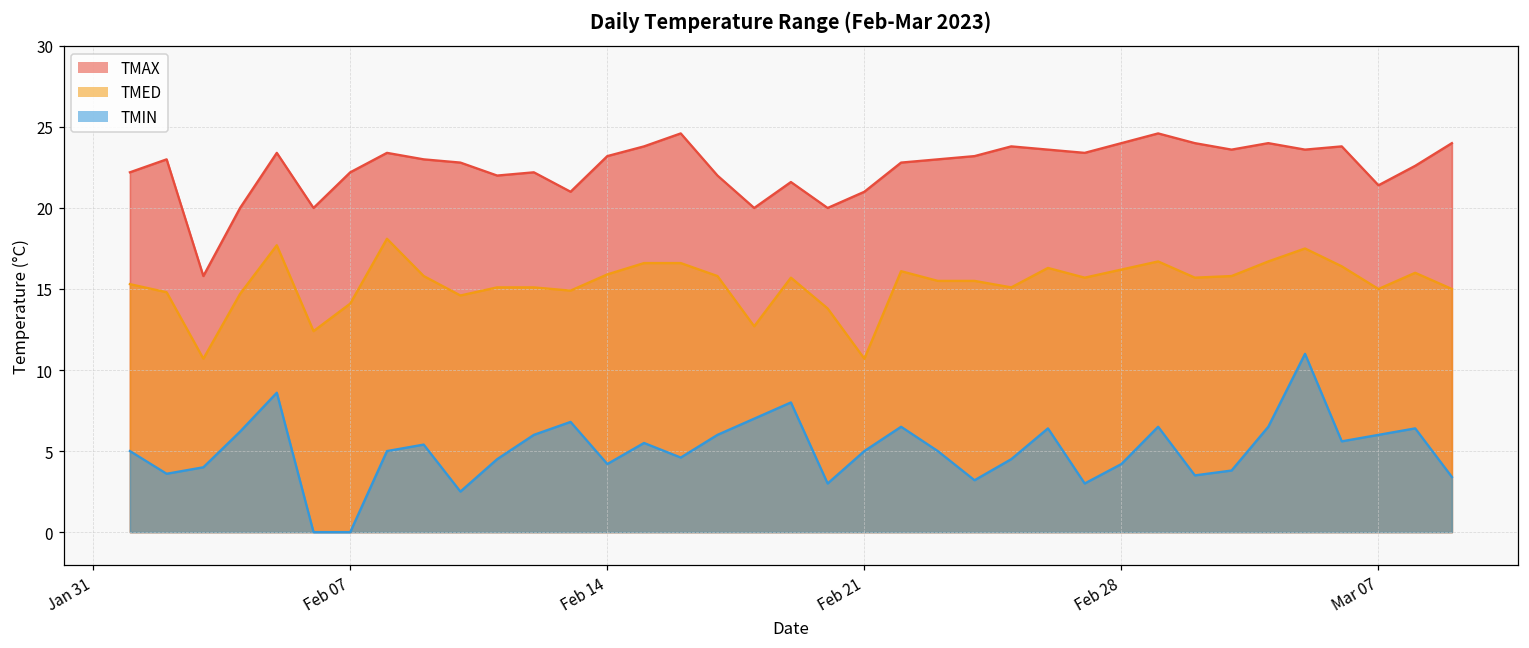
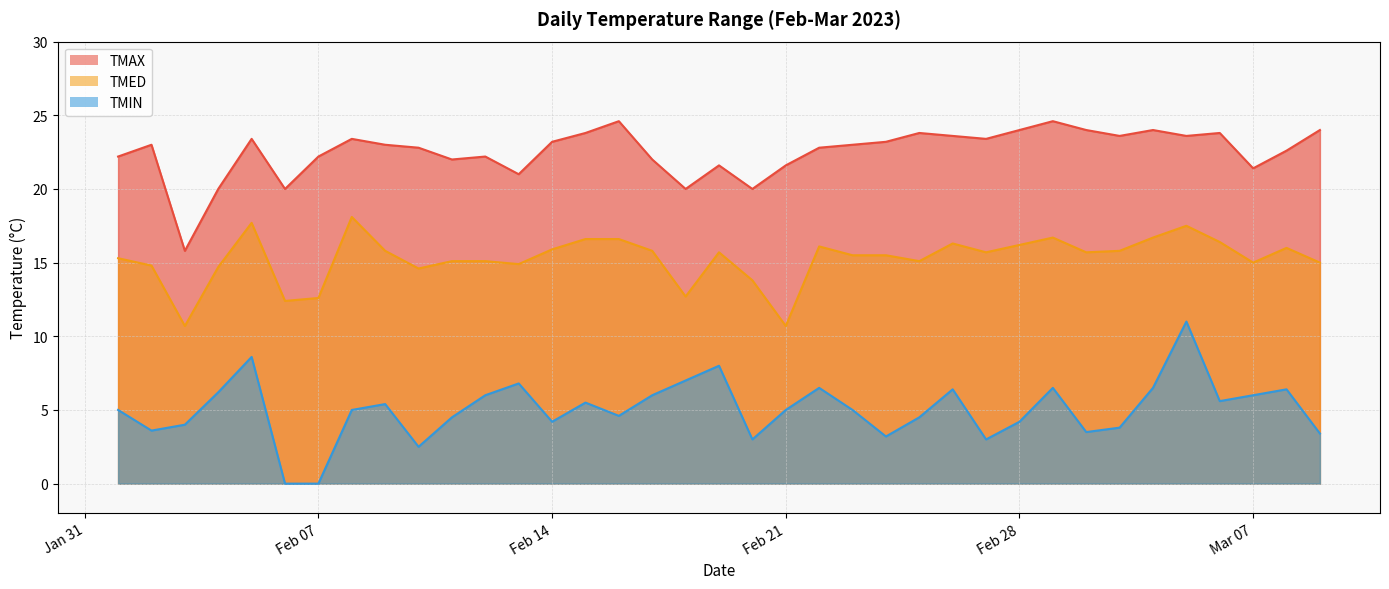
TMED, Feb 07: 14.1 -> 12.6
TMAX, Feb 21: 21.0 -> 21.6
